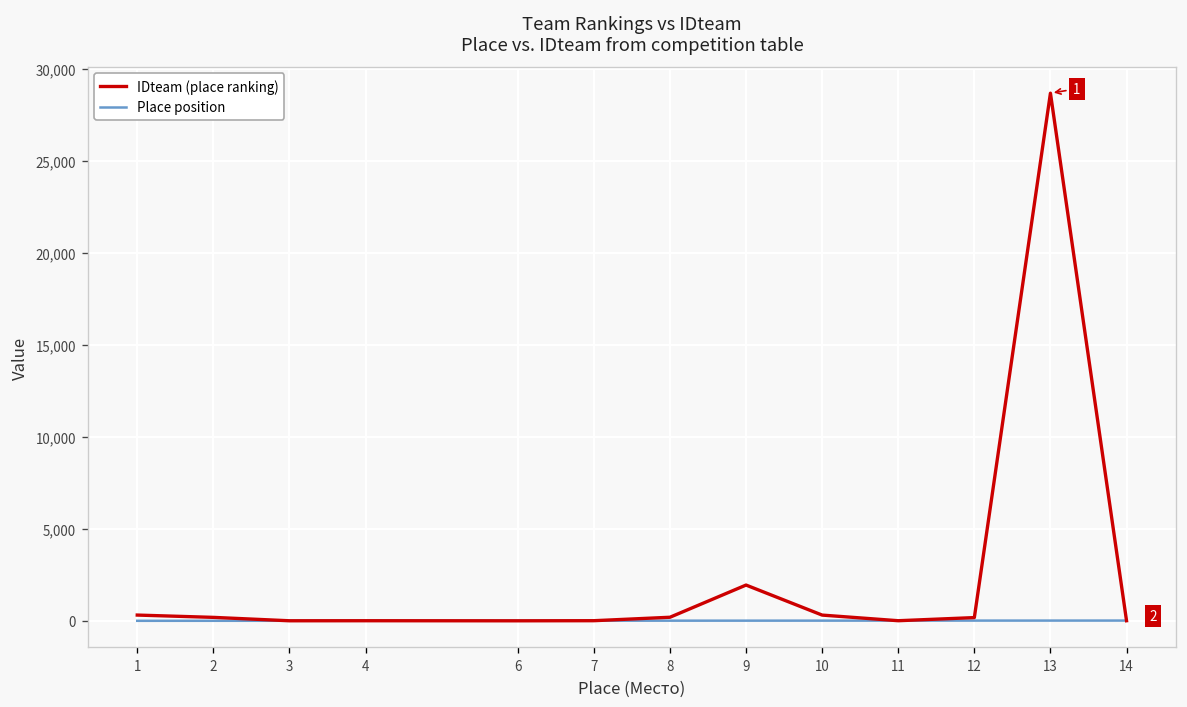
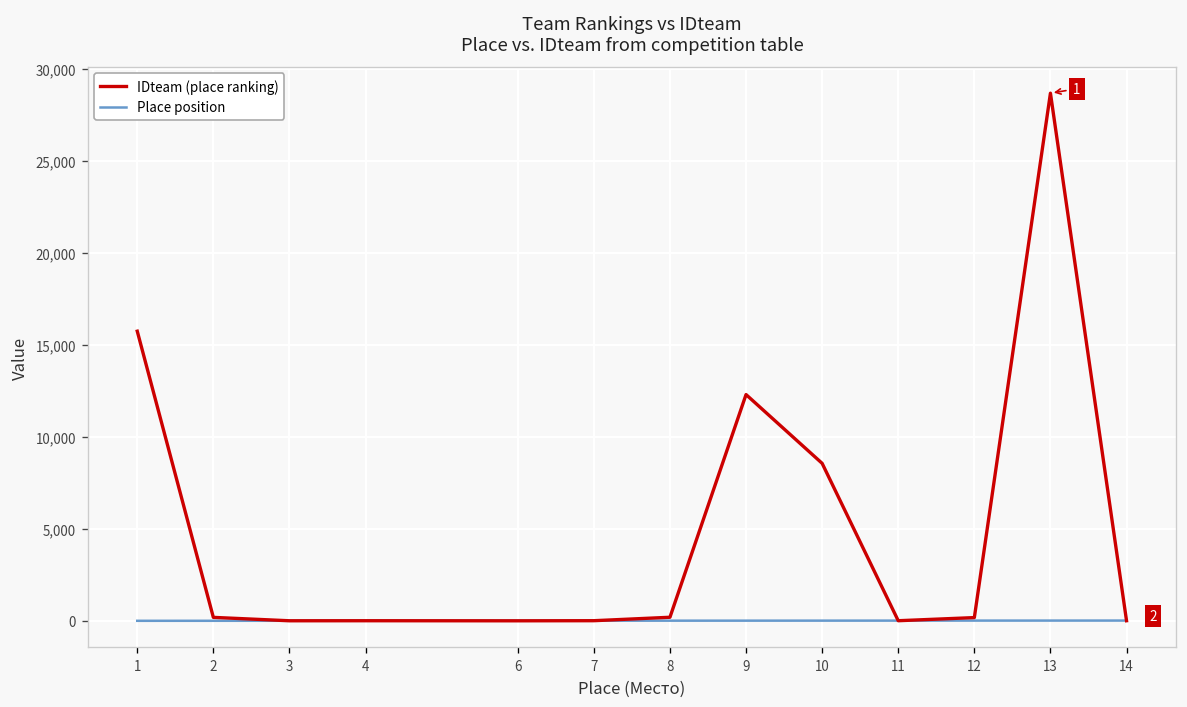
IDteam (place ranking), 1: 300 -> 15,700
IDteam (place ranking), 9: 1,900 -> 12,300
IDteam (place ranking), 10: 300 -> 8,600
